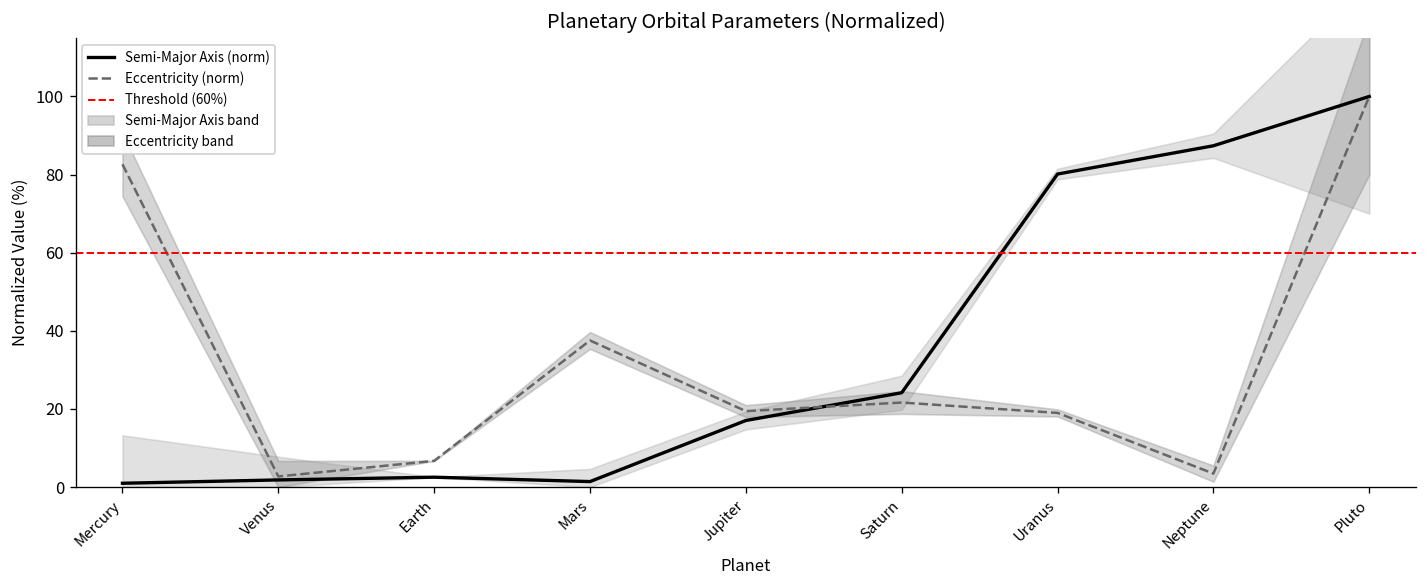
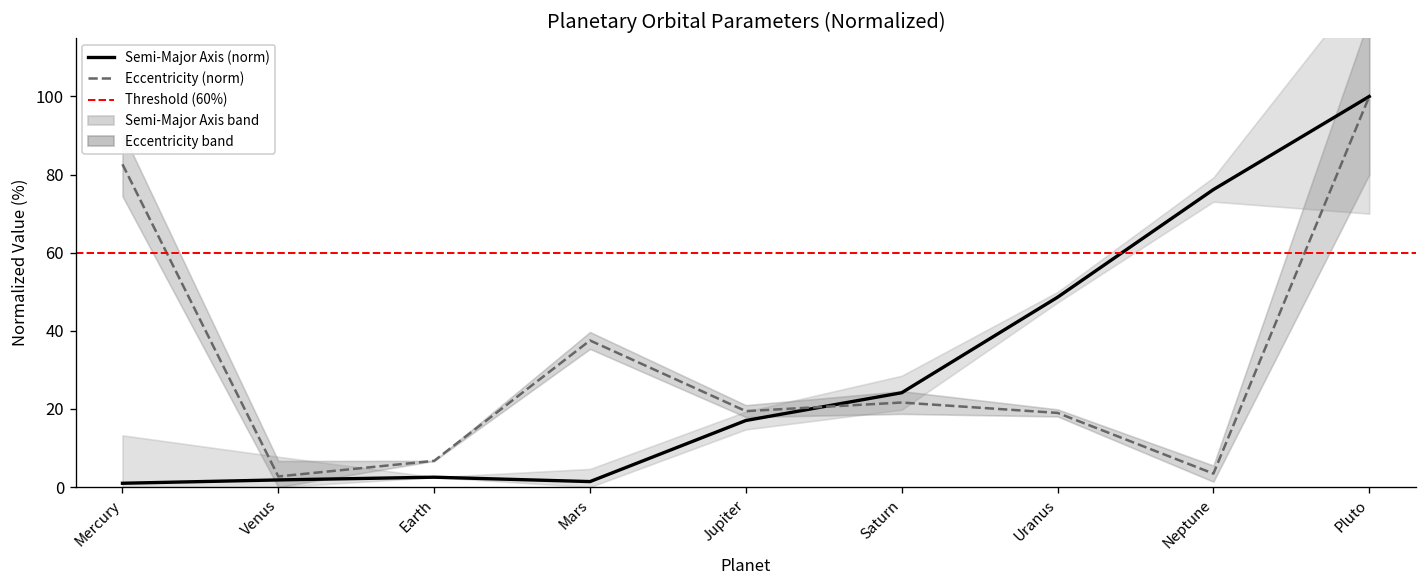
Semi-Major Axis (norm), Uranus: 80 -> 49
Semi-Major Axis (norm), Neptune: 87 -> 76
